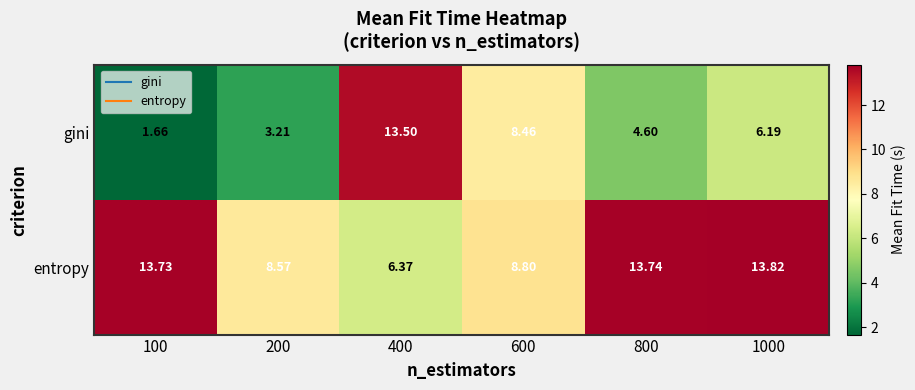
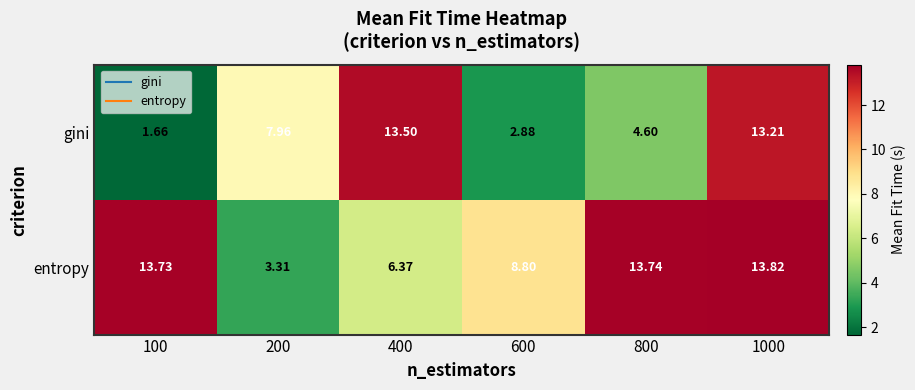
gini, 200: 3.21 -> 7.96
gini, 600: 8.46 -> 2.88
gini, 1000: 6.19 -> 13.21
entropy, 200: 8.57 -> 3.31
